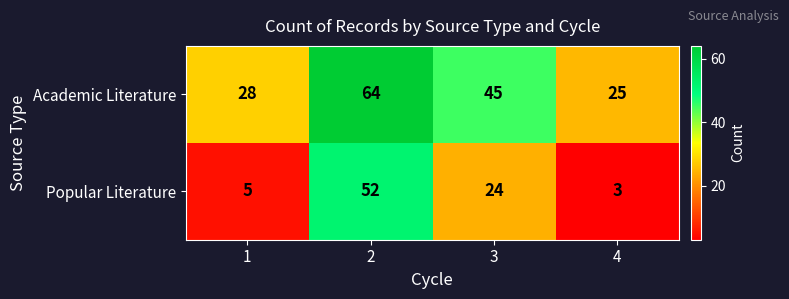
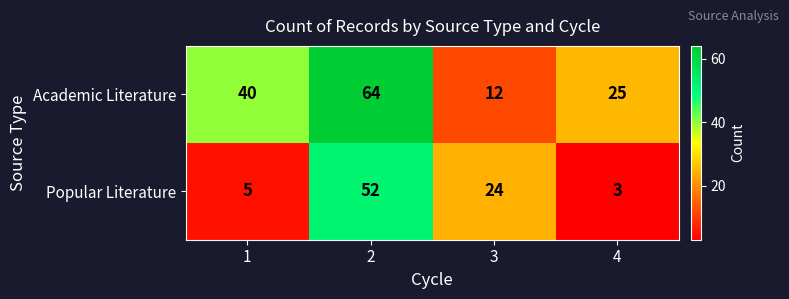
Academic Literature, 1: 28 -> 40
Academic Literature, 3: 45 -> 12
